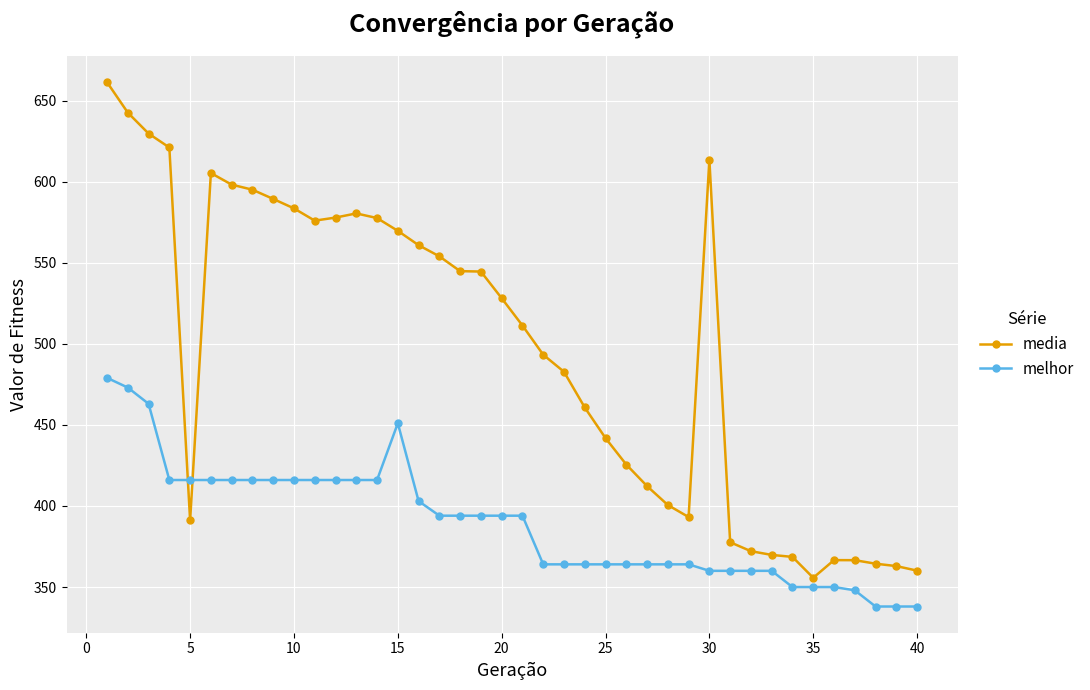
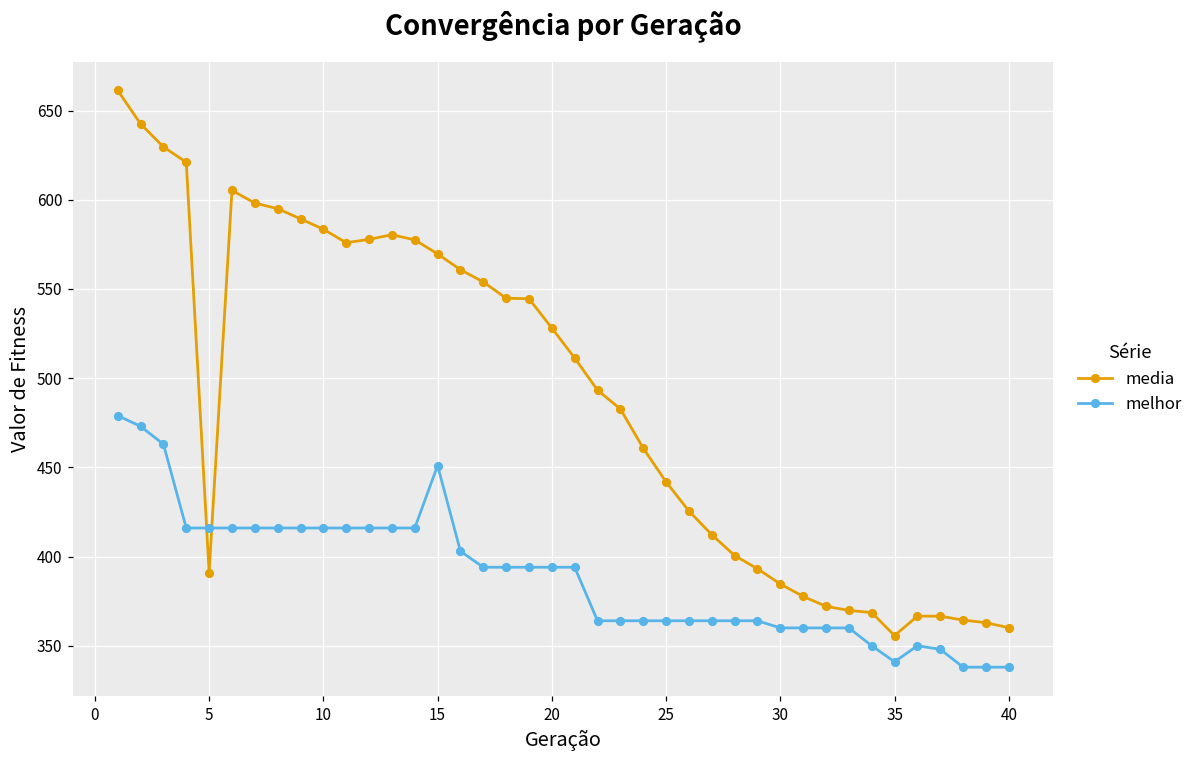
media, 30: 614 -> 385
melhor, 35: 350 -> 341
